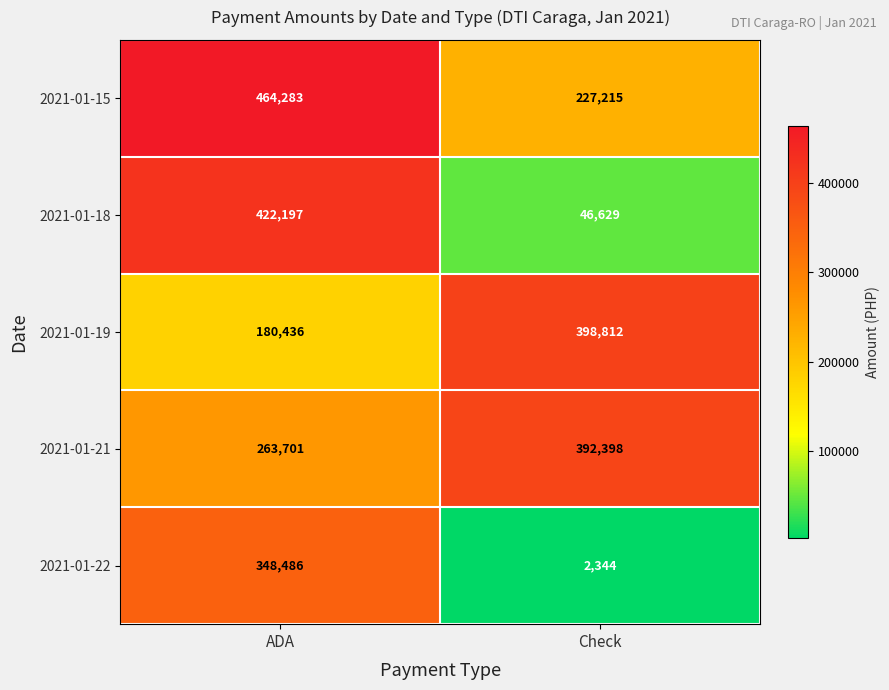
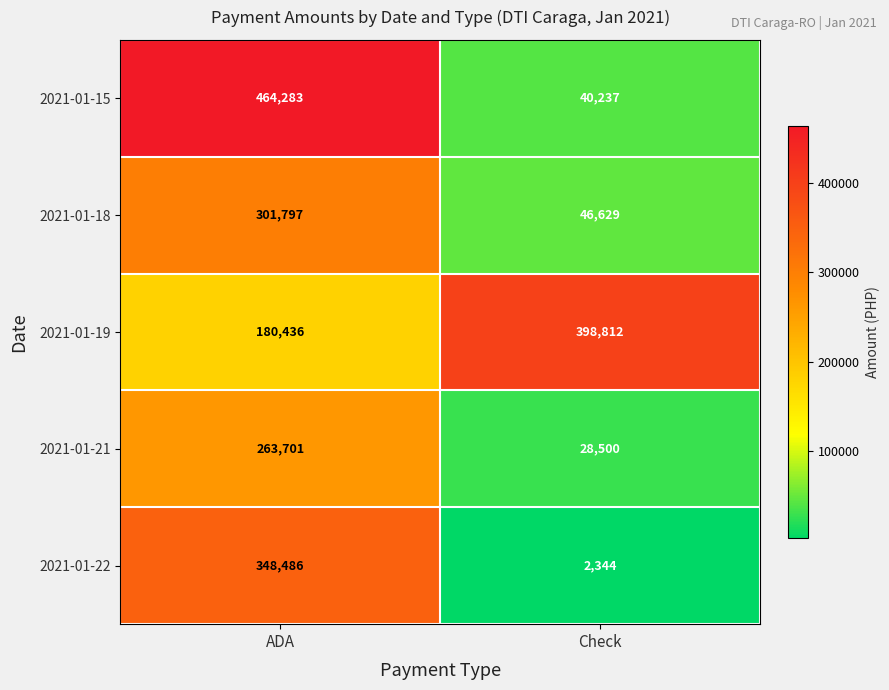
2021-01-15, Check: 227,215 -> 40,237
2021-01-18, ADA: 422,197 -> 301,797
2021-01-21, Check: 392,398 -> 28,500
